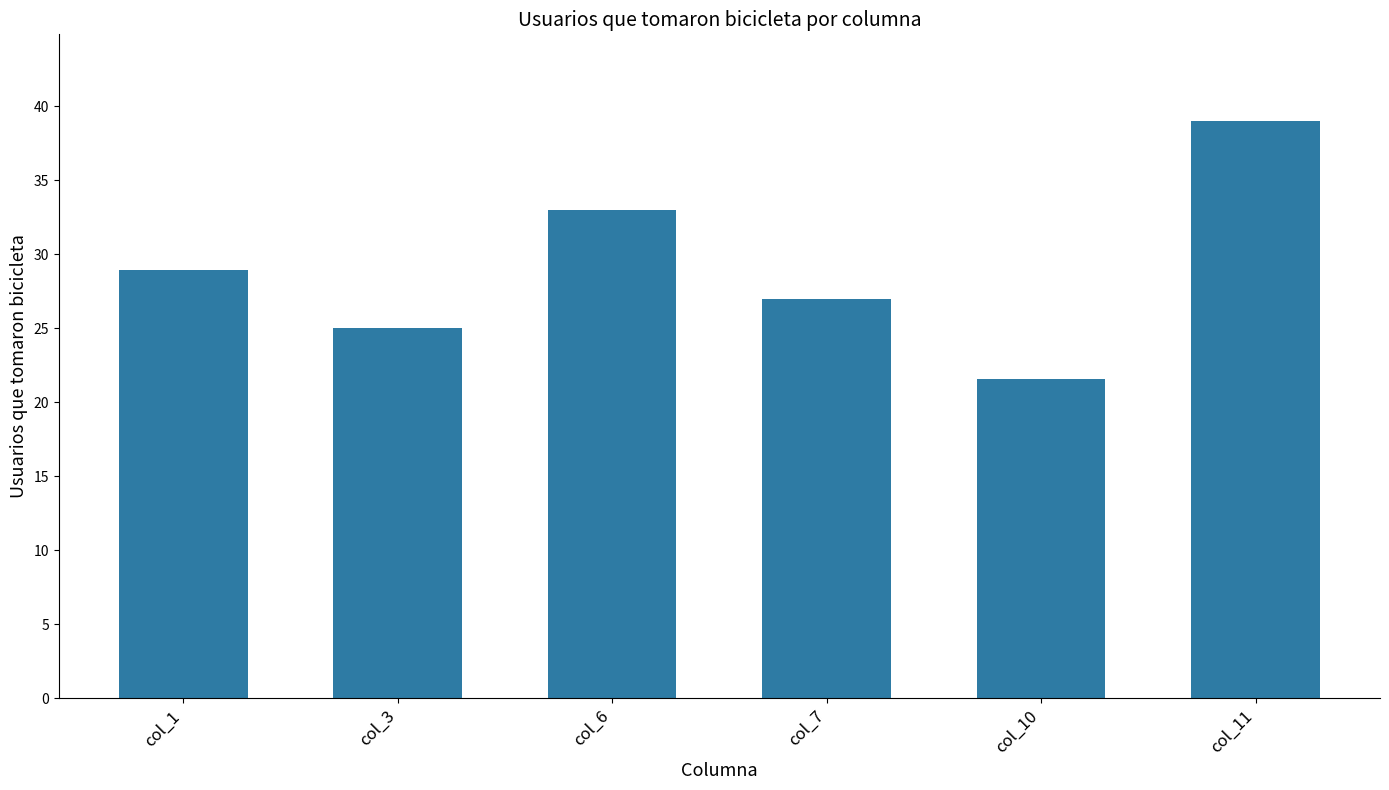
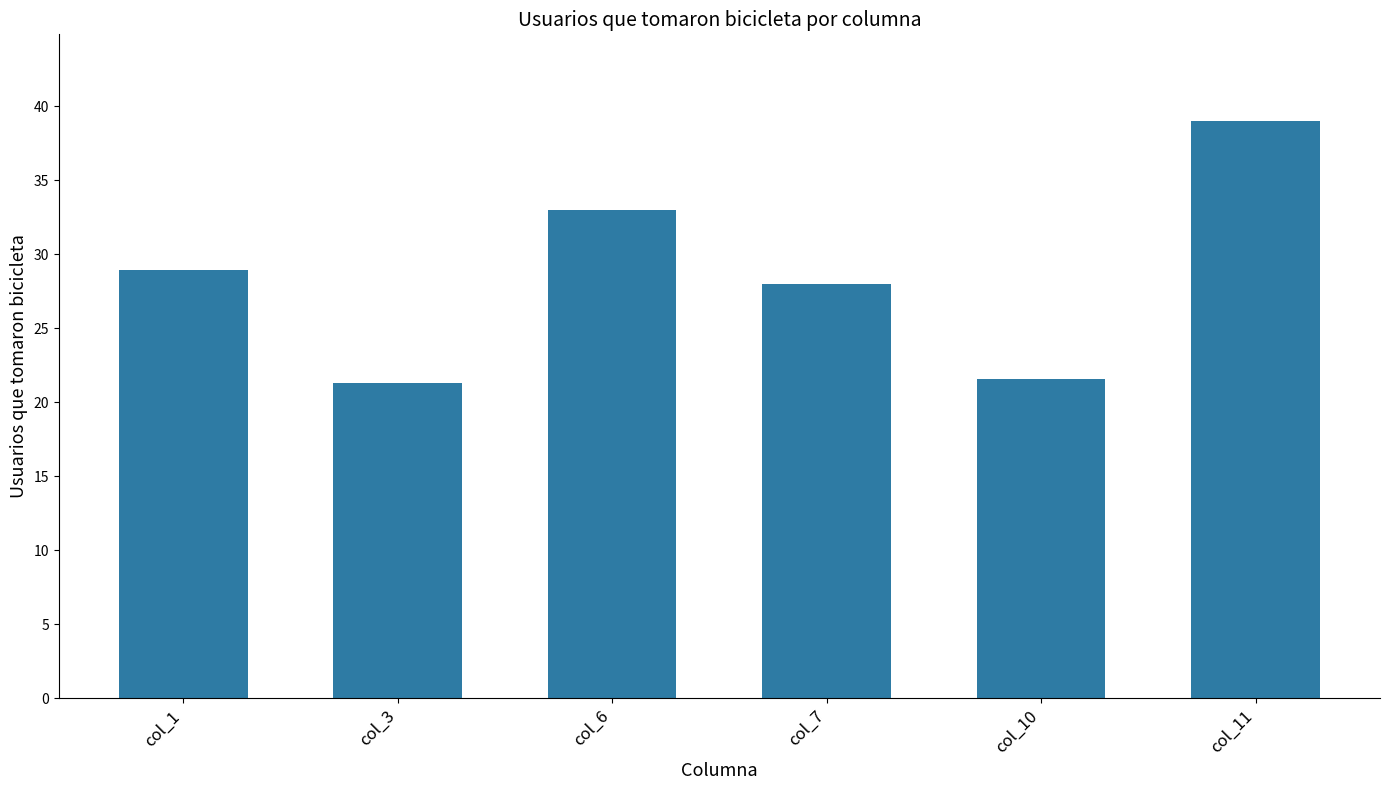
col_3: 25.0 -> 21.3
col_7: 27 -> 28
